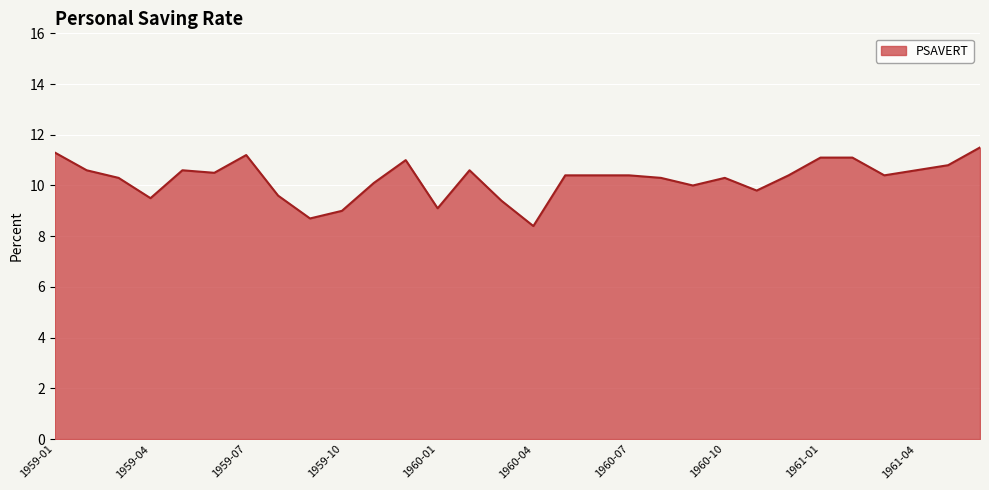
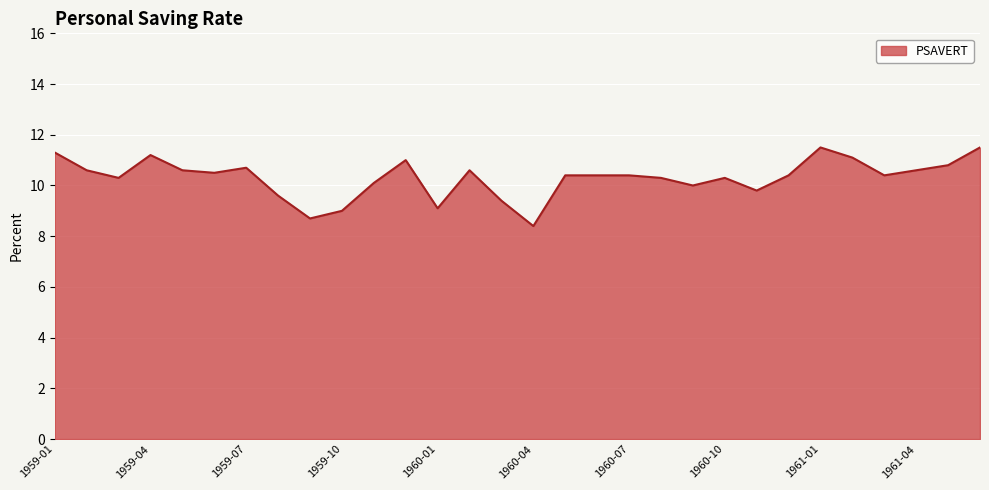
1959-04: 9.5 -> 11.2
1959-07: 11.2 -> 10.7
1961-01: 11.1 -> 11.5
